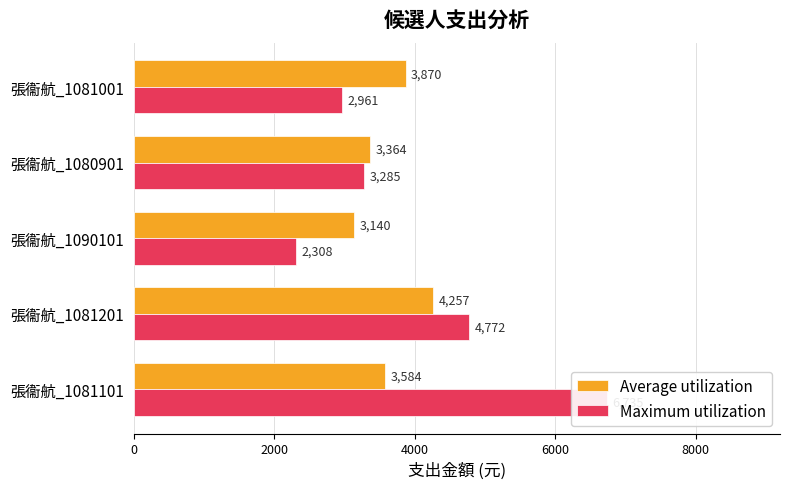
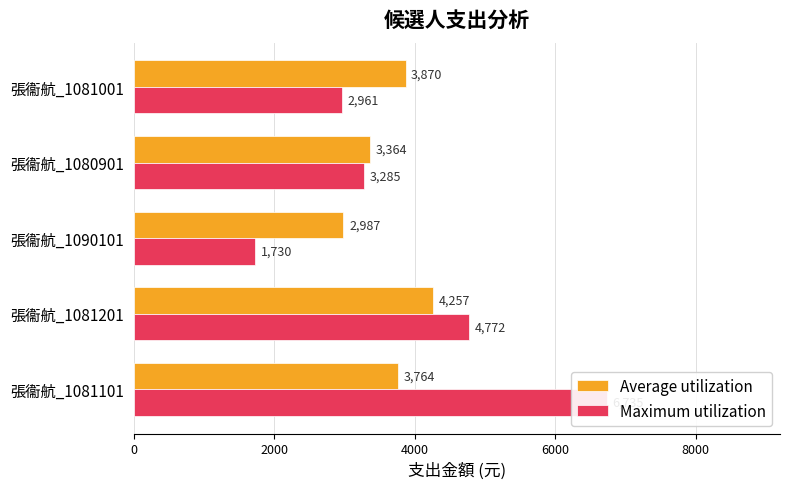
Average utilization, 張衞航_1090101: 3,140 -> 2,987
Maximum utilization, 張衞航_1090101: 2,308 -> 1,730
Average utilization, 張衞航_1081101: 3,584 -> 3,764
